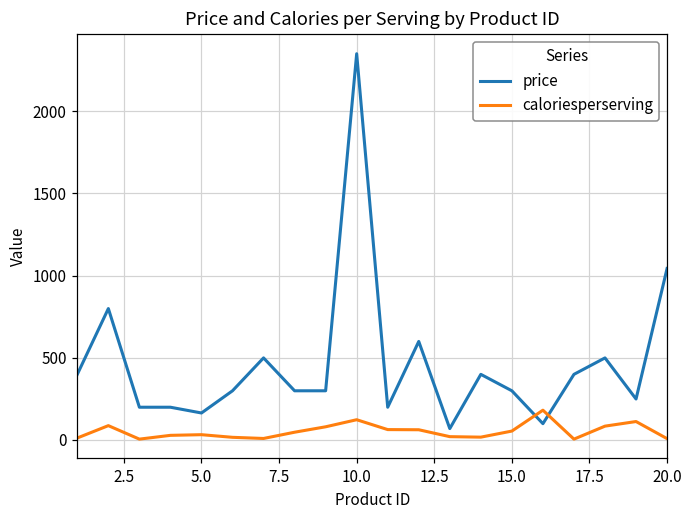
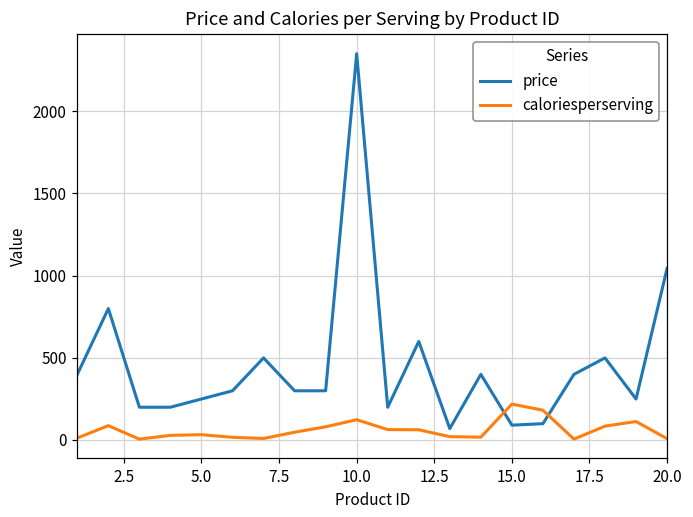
price, 5.0: 160 -> 250
price, 15.0: 300 -> 90
caloriesperserving, 15.0: 50 -> 220
